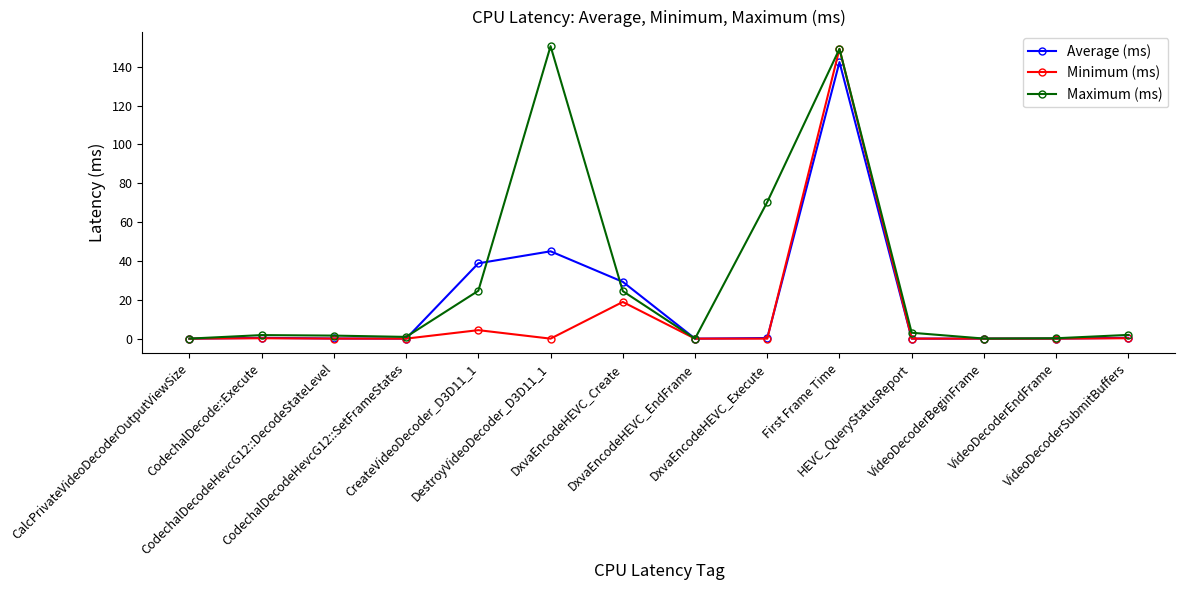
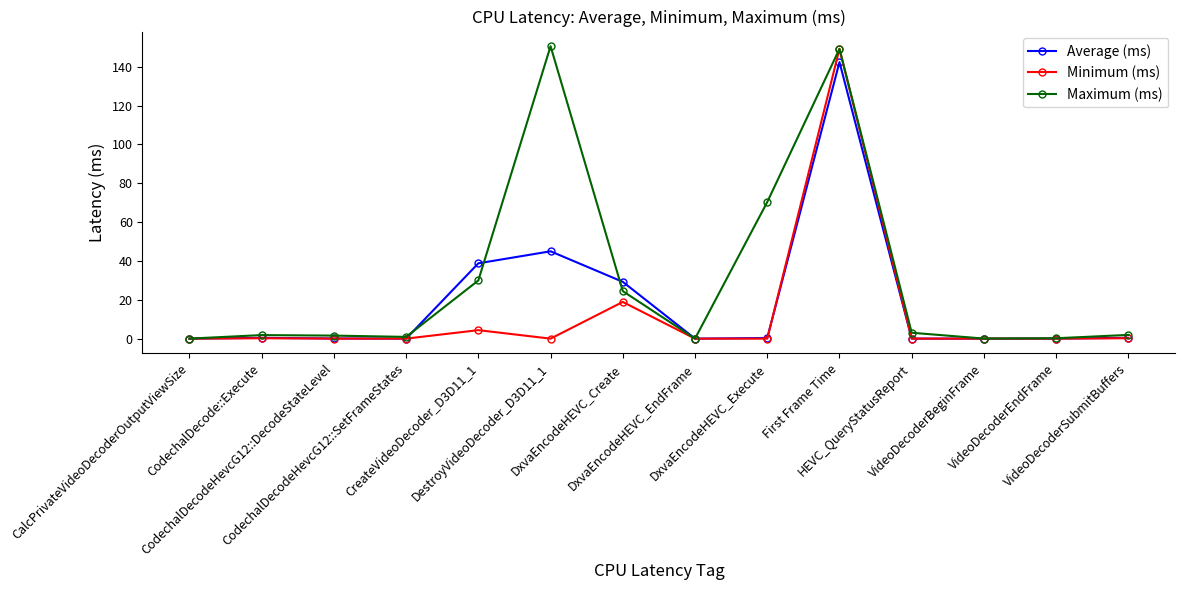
Maximum (ms), CreateVideoDecoder_D3D11_1: 25 -> 30
